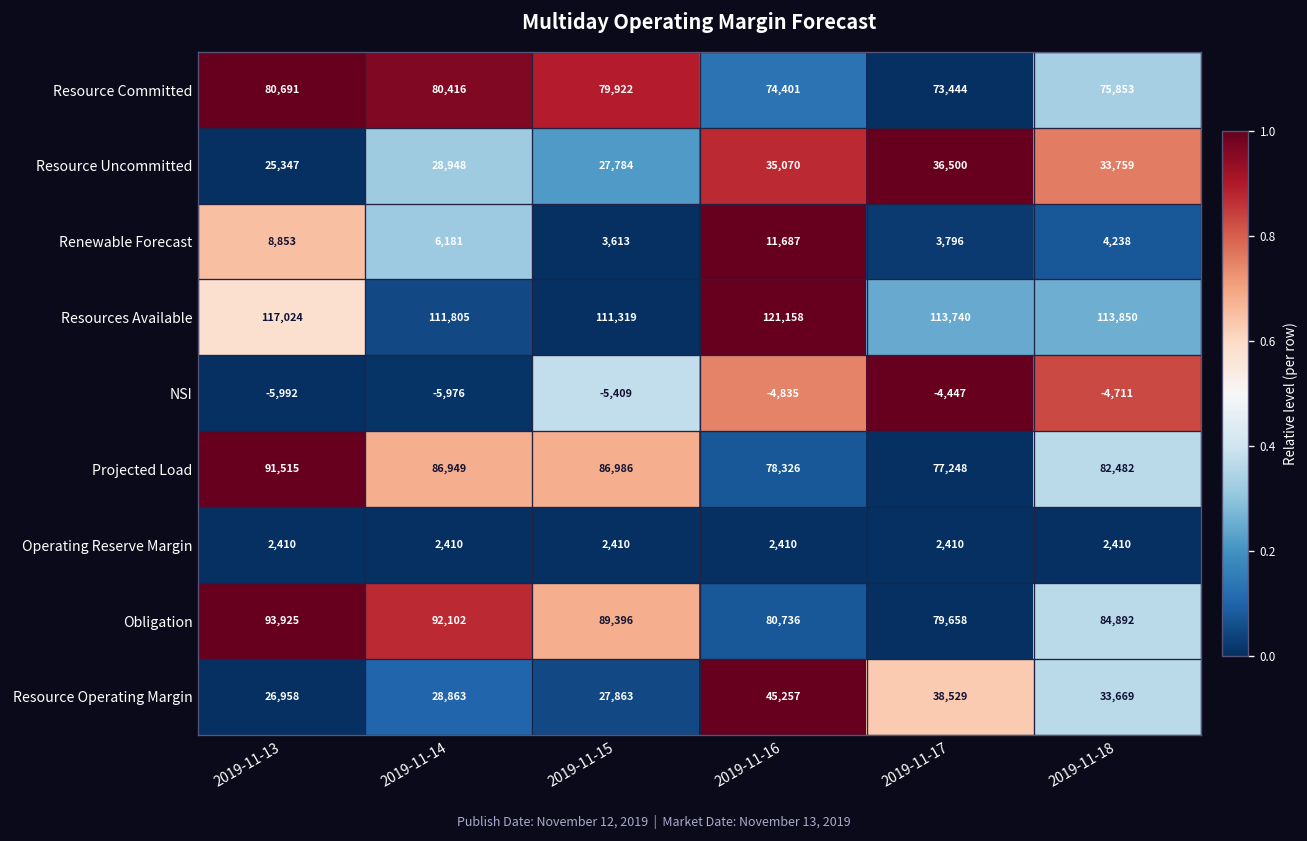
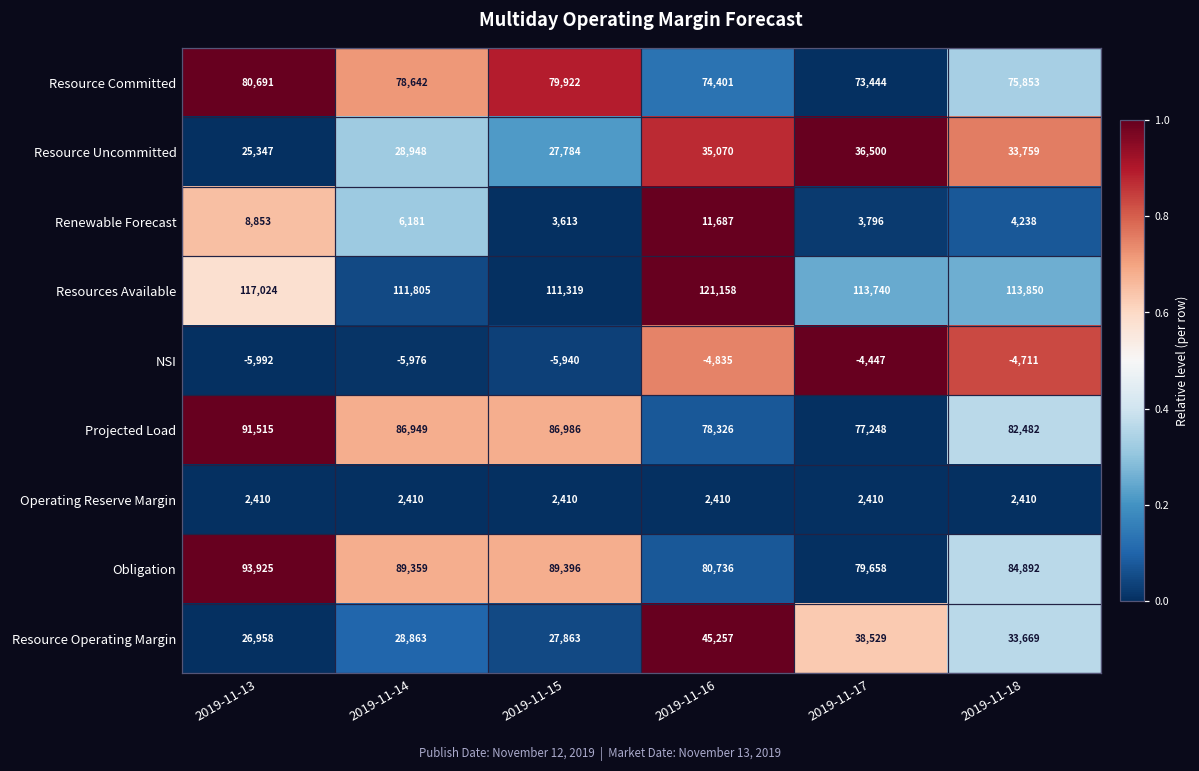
Resource Committed, 2019-11-14: 80,416 -> 78,642
NSI, 2019-11-15: -5,409 -> -5,940
Obligation, 2019-11-14: 92,102 -> 89,359
